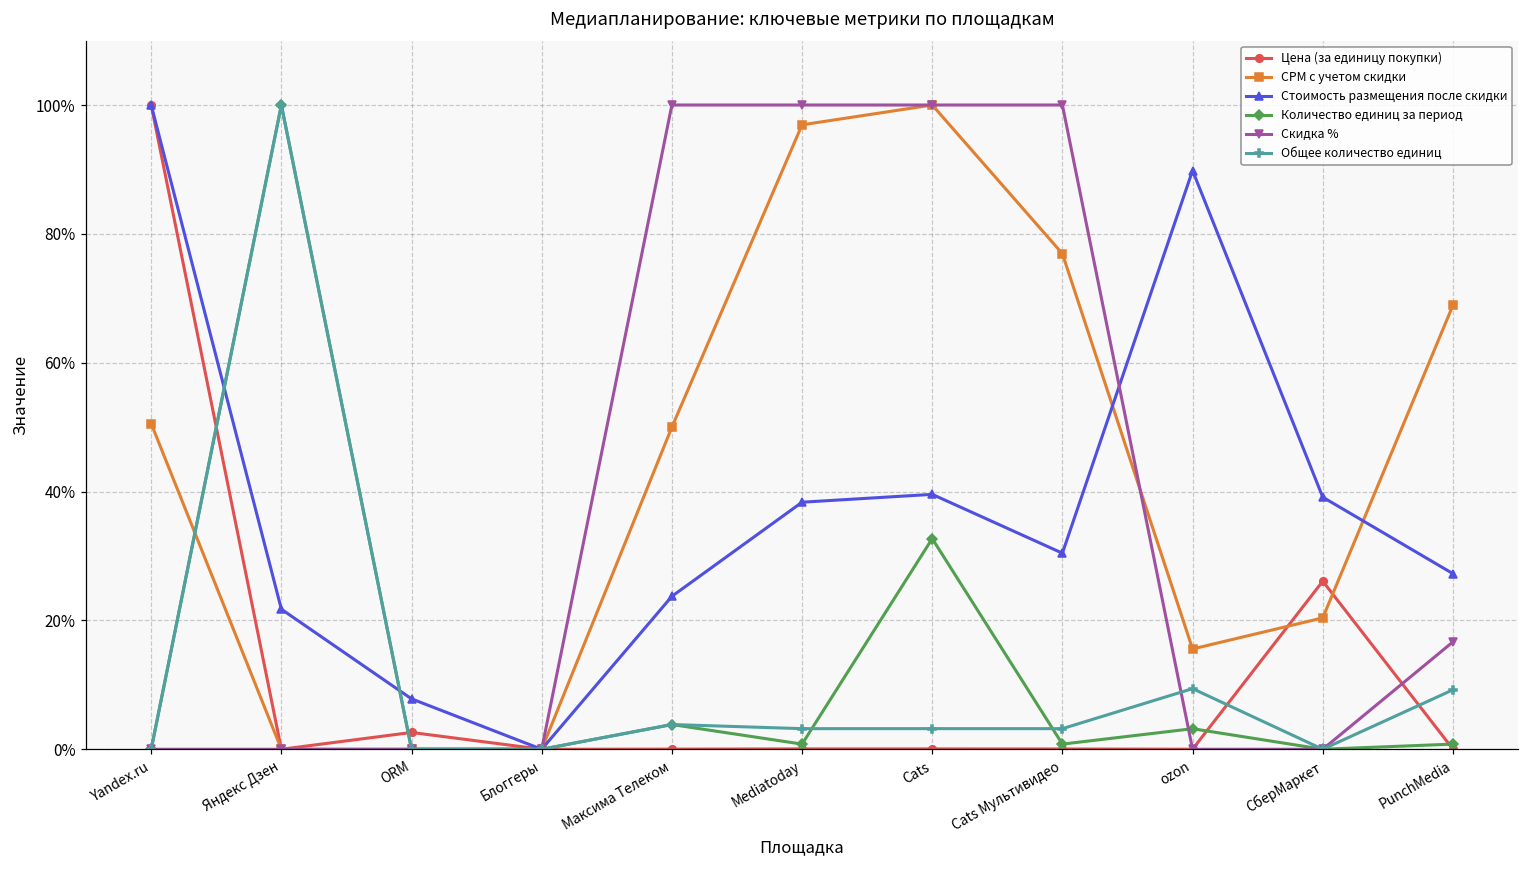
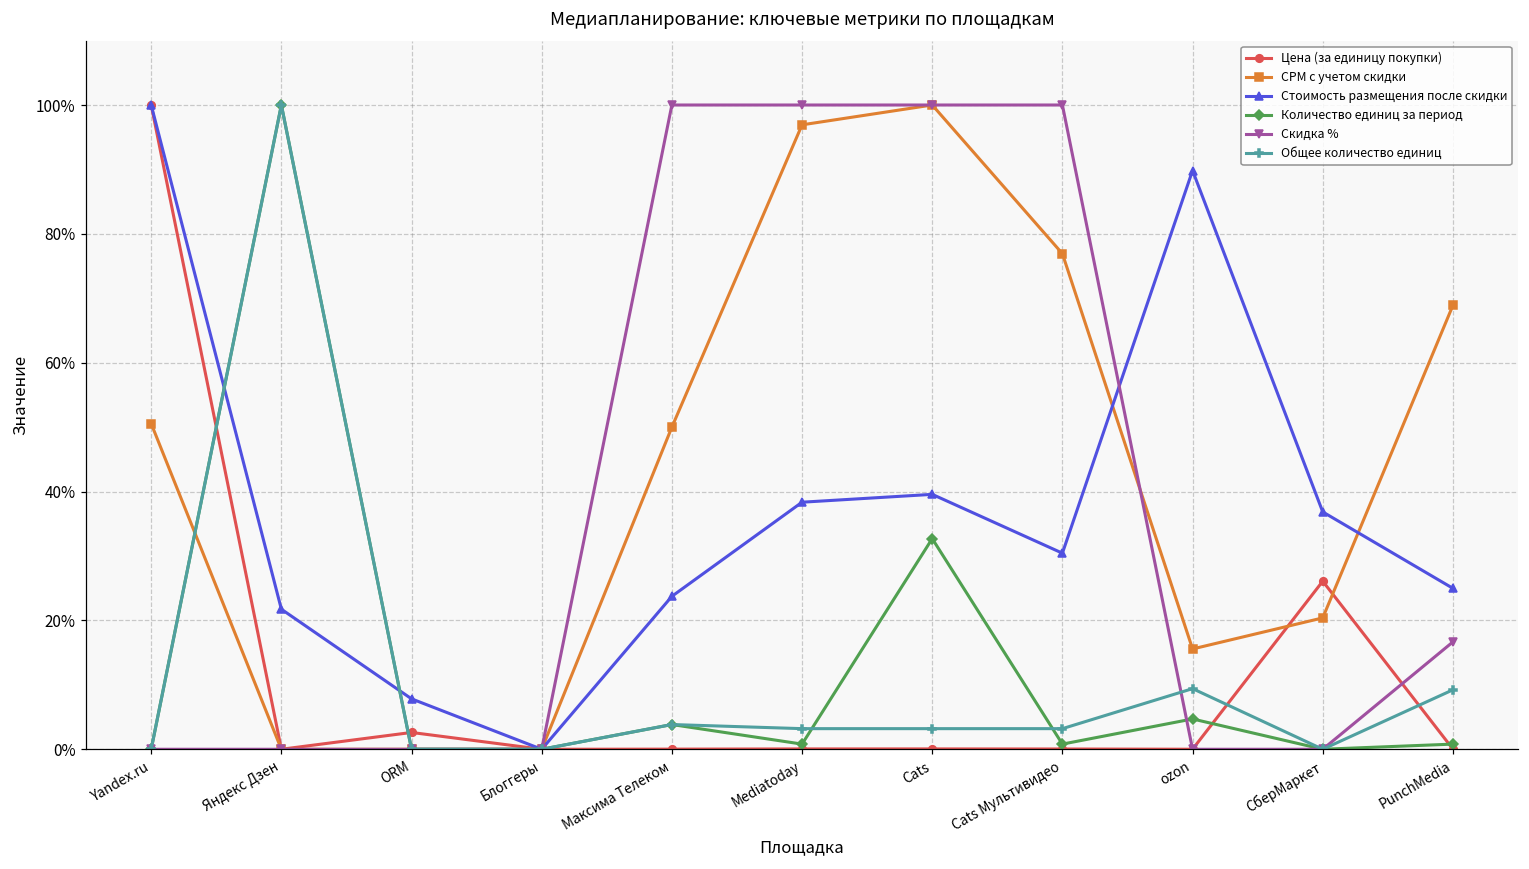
Количество единиц за период, ozon: 3% -> 5%
Стоимость размещения после скидки, СберМаркет: 39% -> 37%
Стоимость размещения после скидки, PunchMedia: 27% -> 25%
